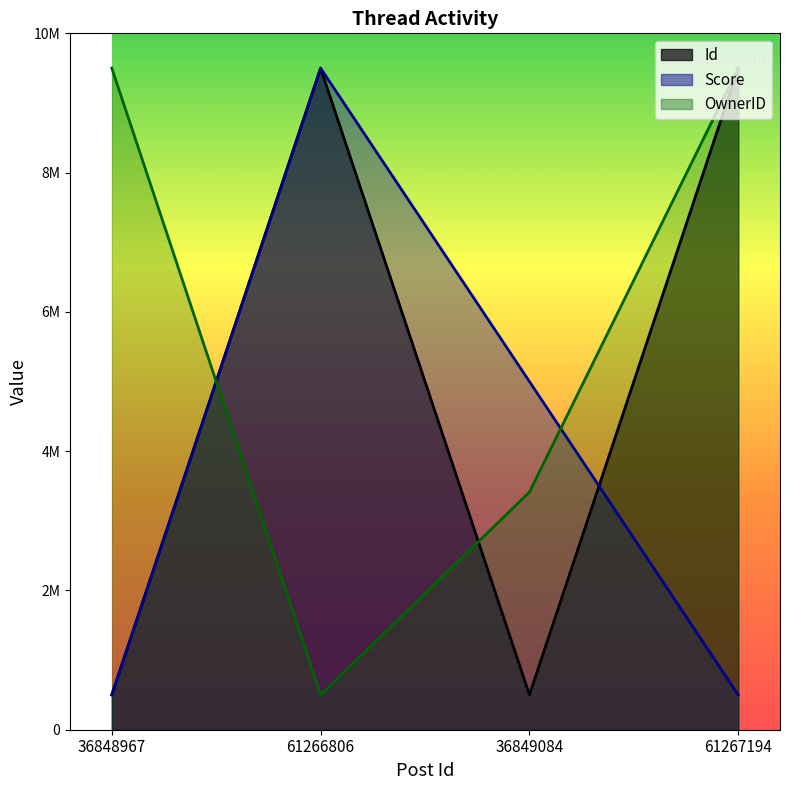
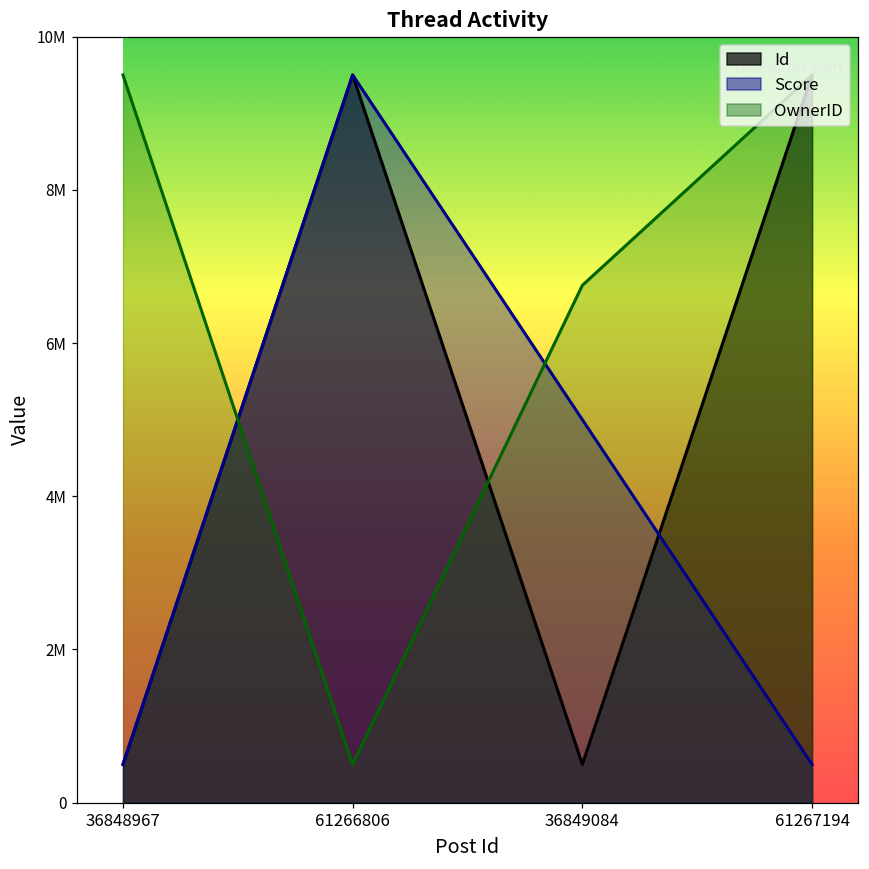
OwnerID, 36849084: 3400000 -> 6800000
